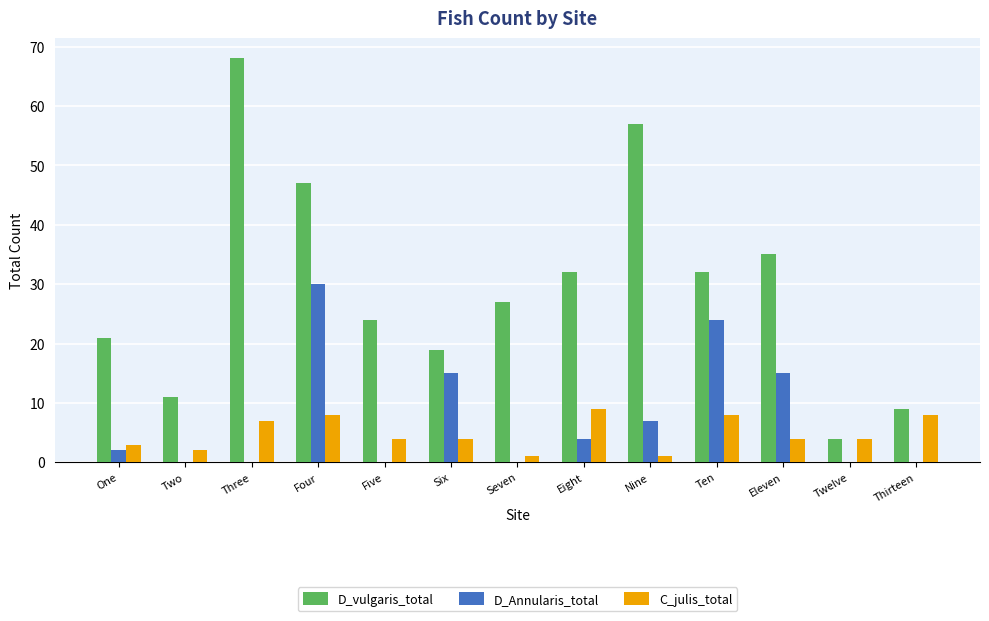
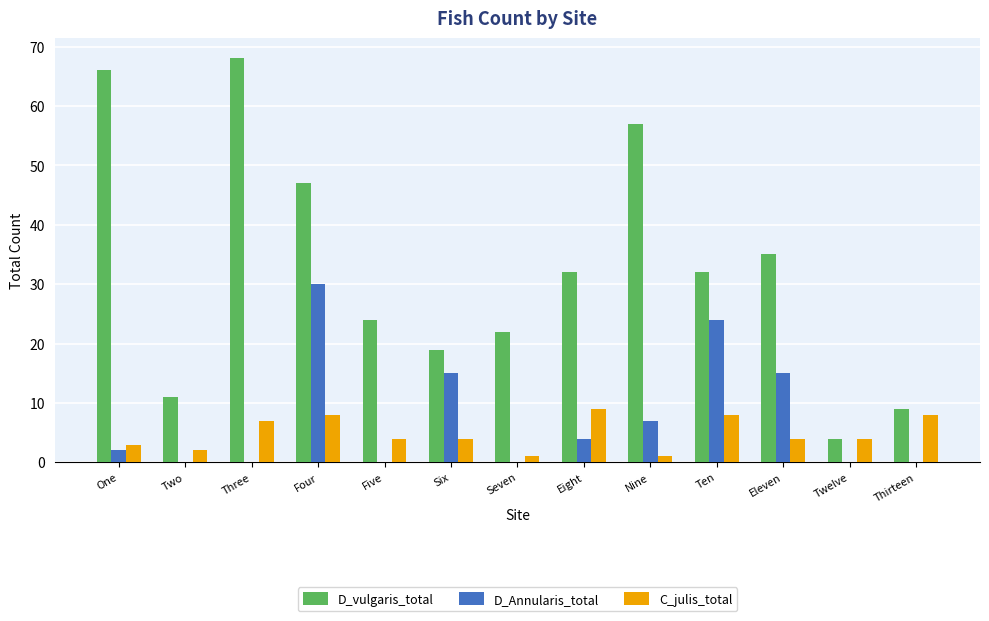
D_vulgaris_total, One: 21 -> 66
D_vulgaris_total, Seven: 27 -> 22
